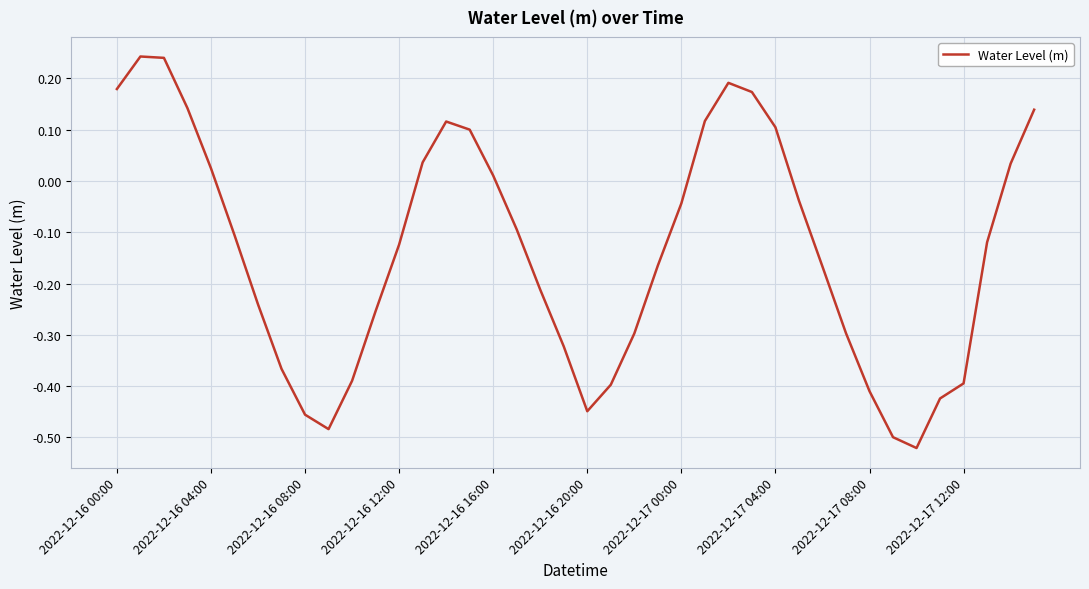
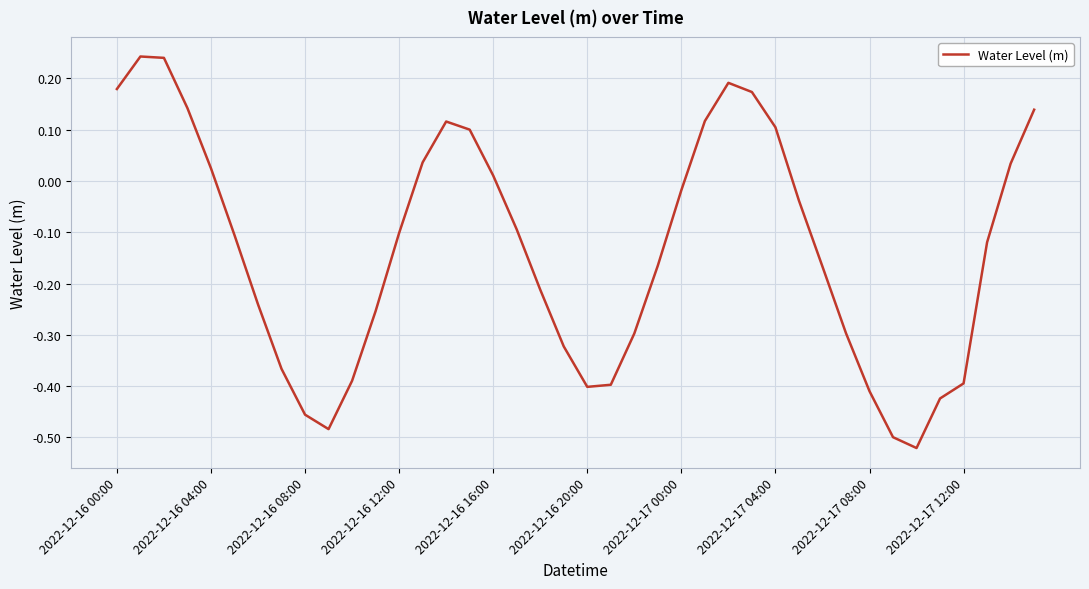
2022-12-16 12:00: -0.12 -> -0.10
2022-12-16 20:00: -0.45 -> -0.40
2022-12-17 00:00: -0.04 -> -0.02
